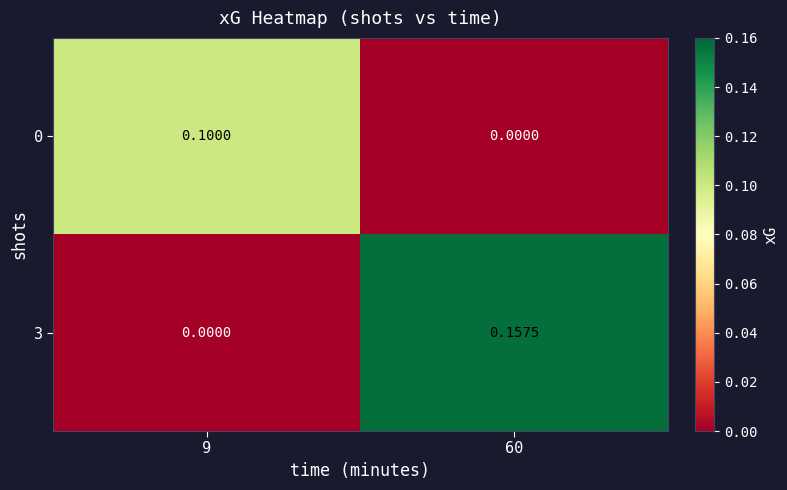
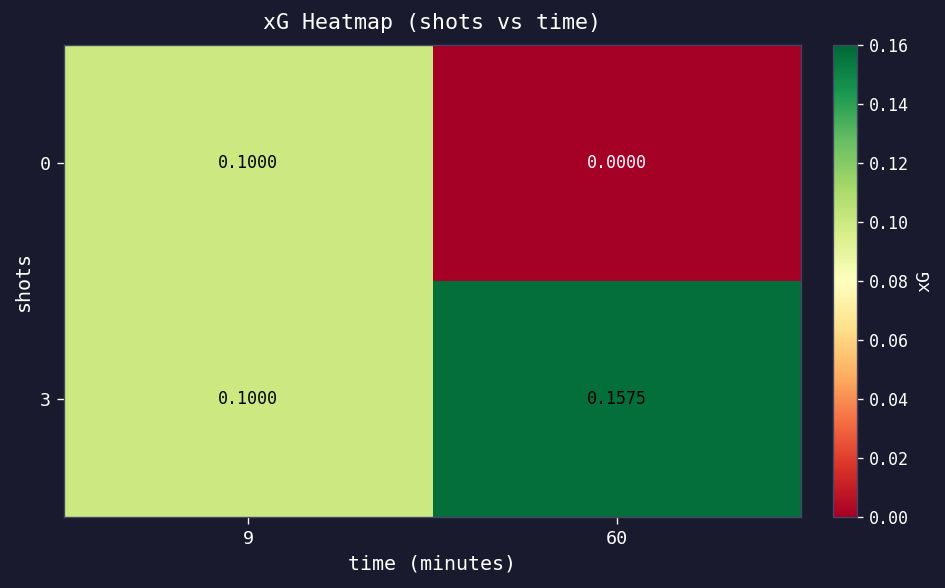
3, 9: 0.0000 -> 0.1000
